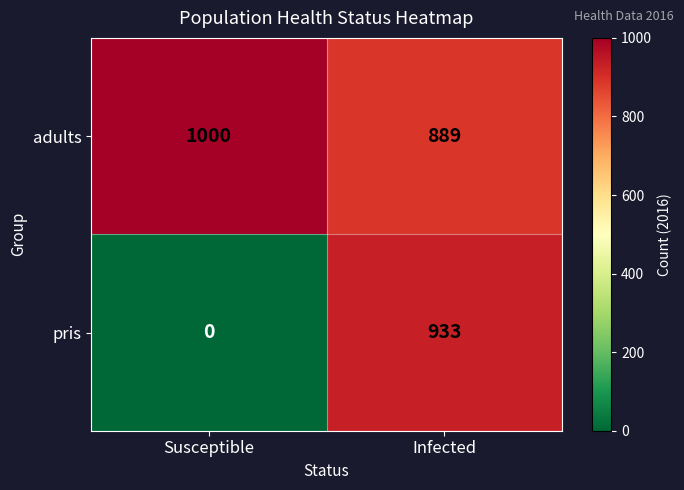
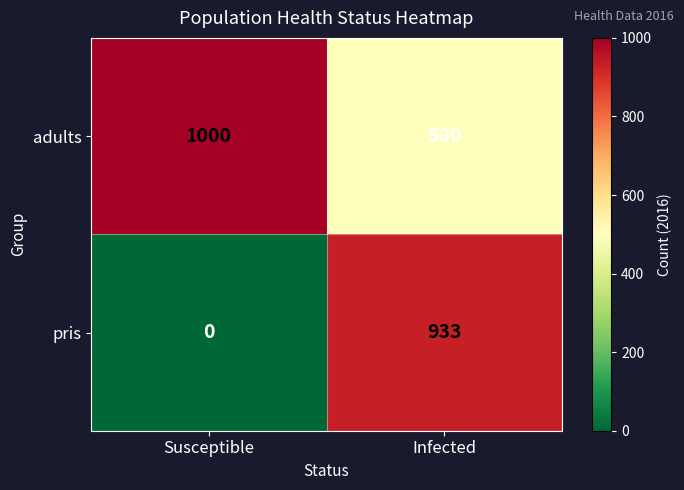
adults, Infected: 889 -> 500
